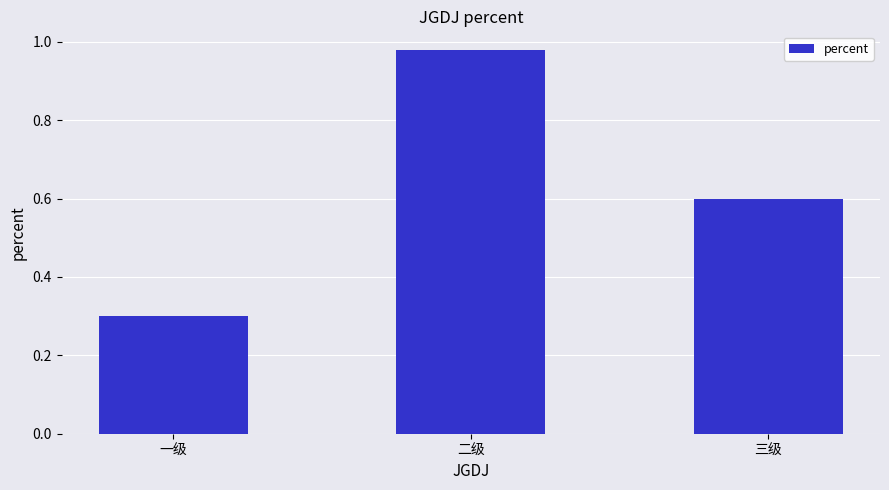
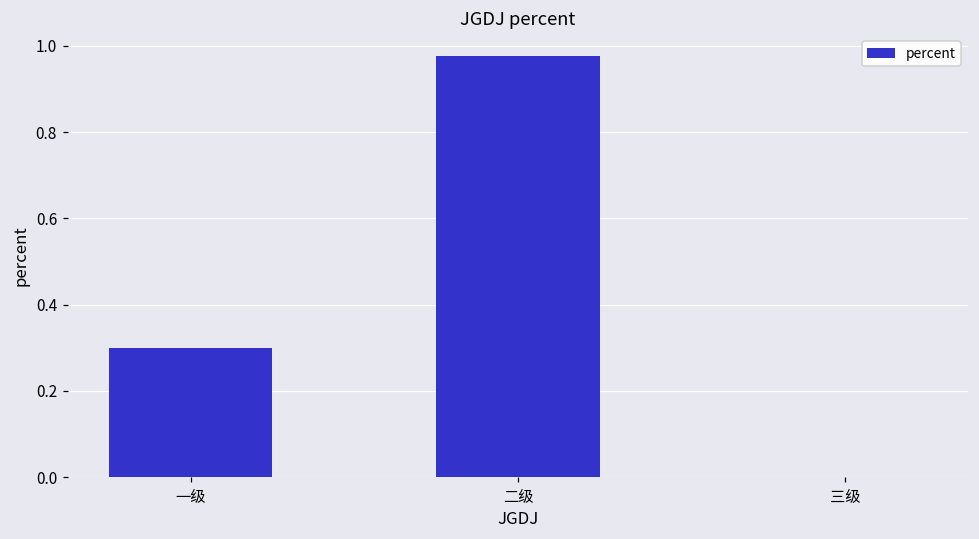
三级: 0.6 -> 0.0
